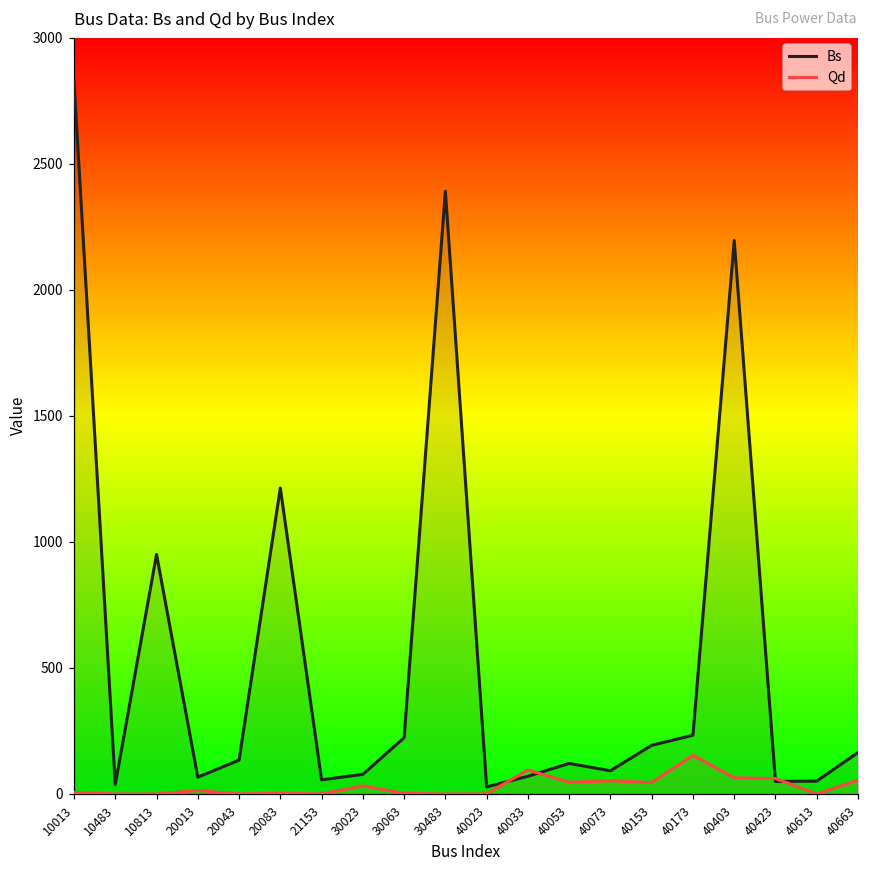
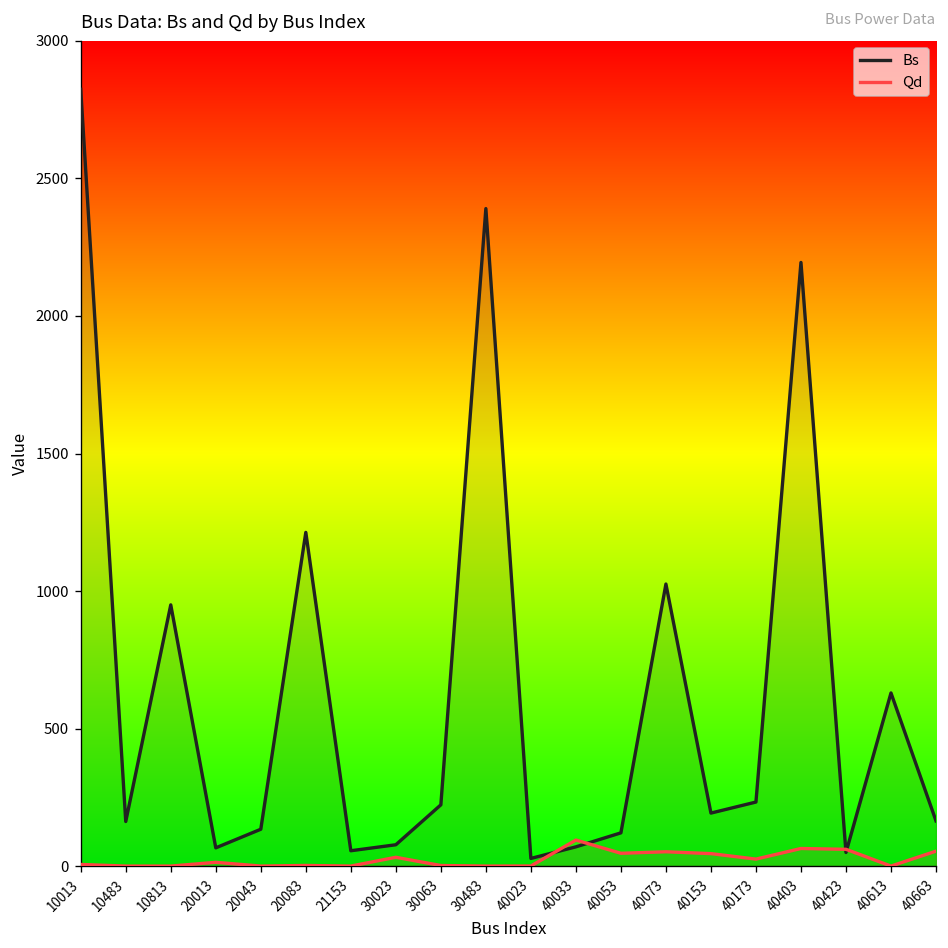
Bs, 10483: 40 -> 160
Bs, 40073: 90 -> 1030
Qd, 40173: 150 -> 30
Bs, 40613: 50 -> 630
